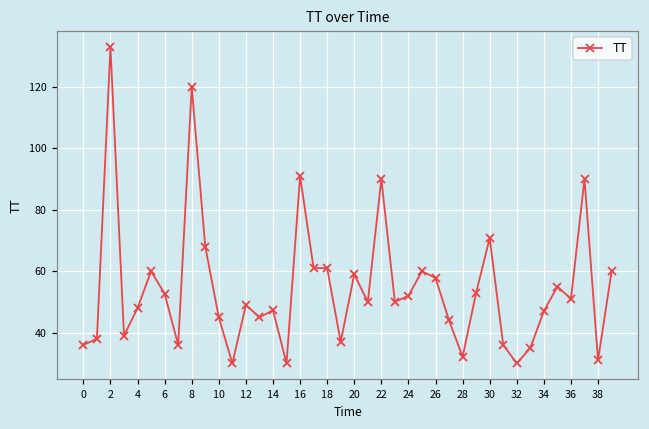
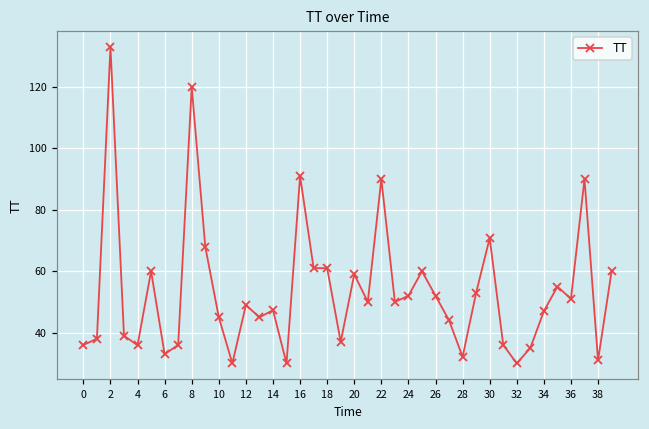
4: 48 -> 36
6: 53 -> 33
26: 58 -> 52
